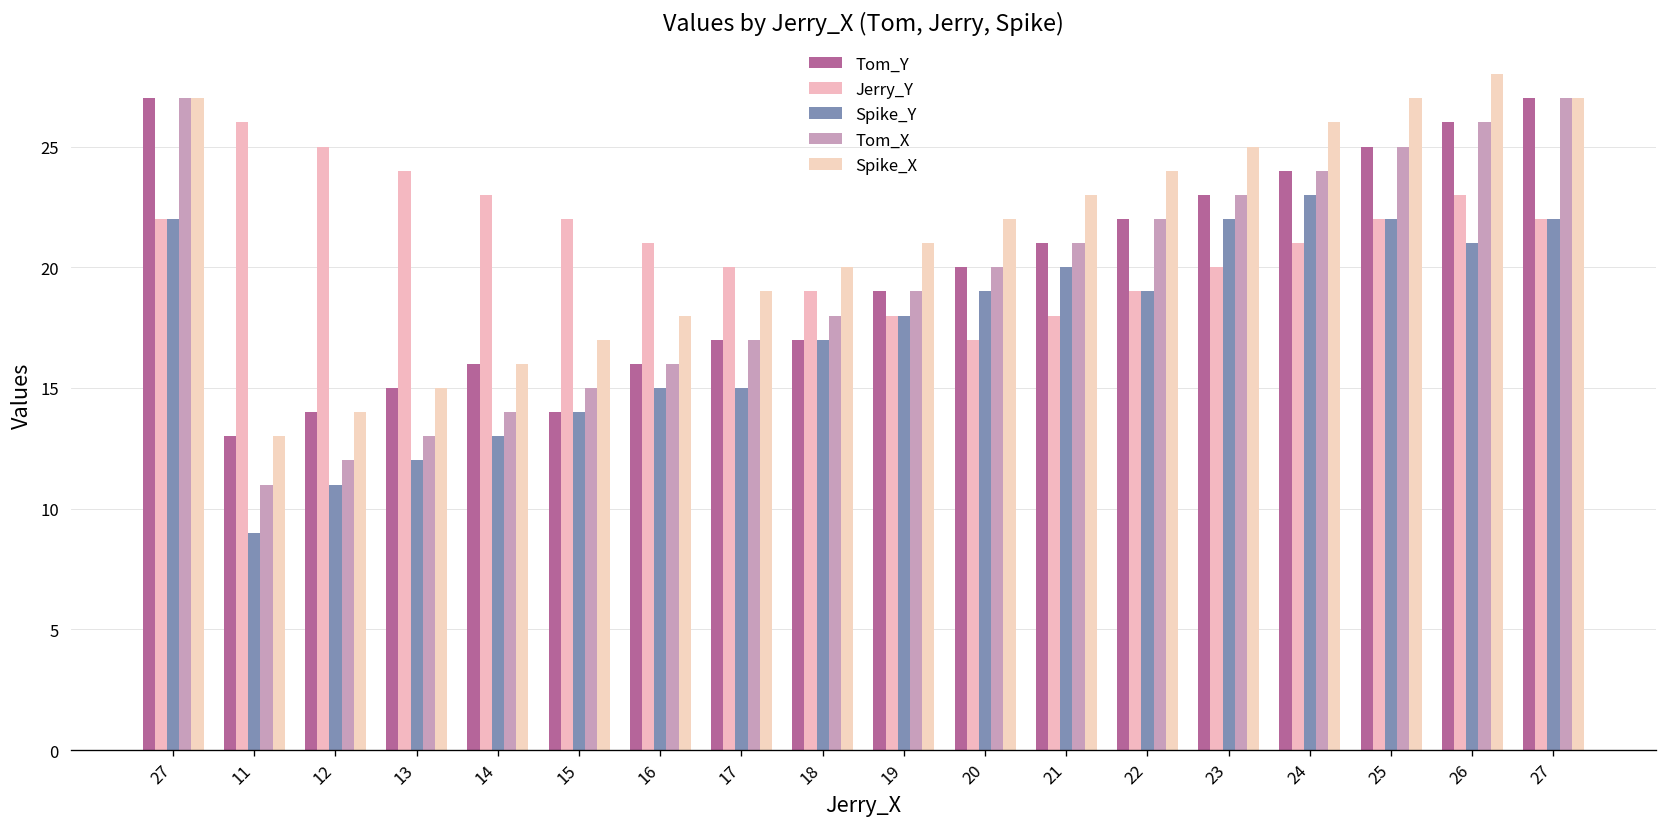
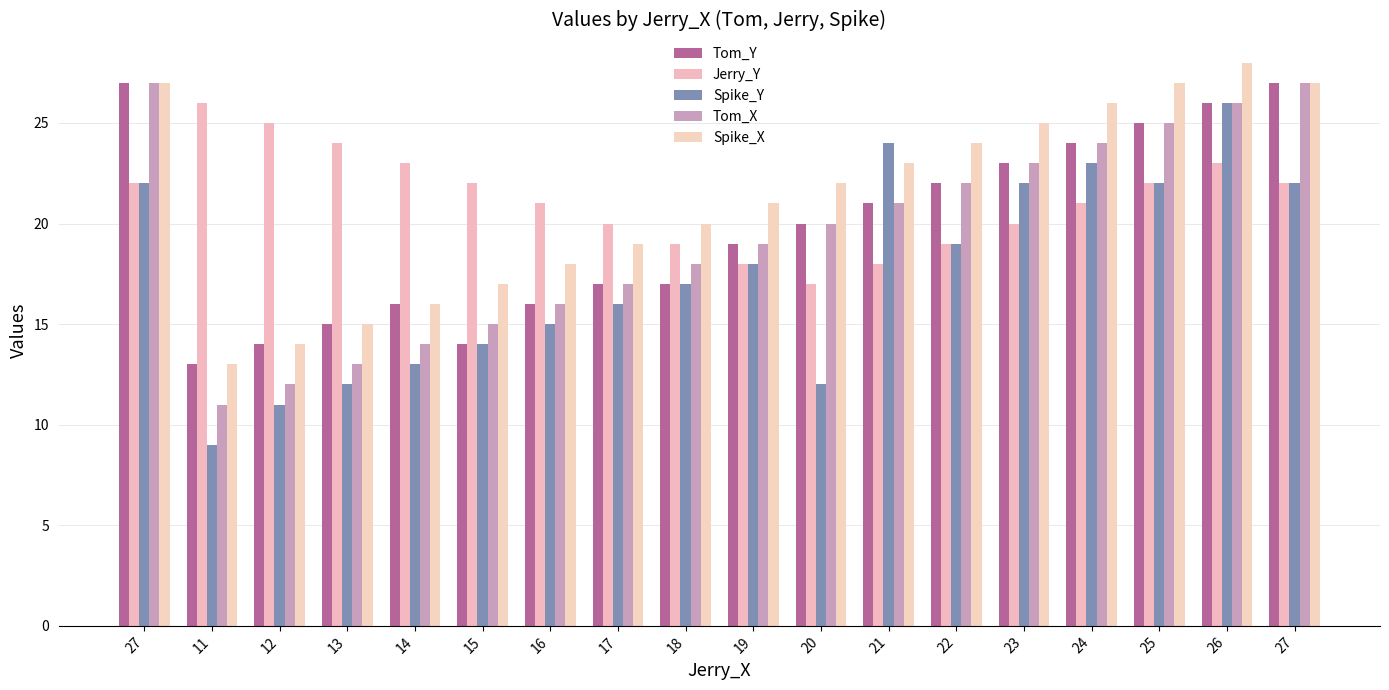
Spike_Y, 17: 15 -> 16
Spike_Y, 20: 19 -> 12
Spike_Y, 21: 20 -> 24
Spike_Y, 26: 21 -> 26
